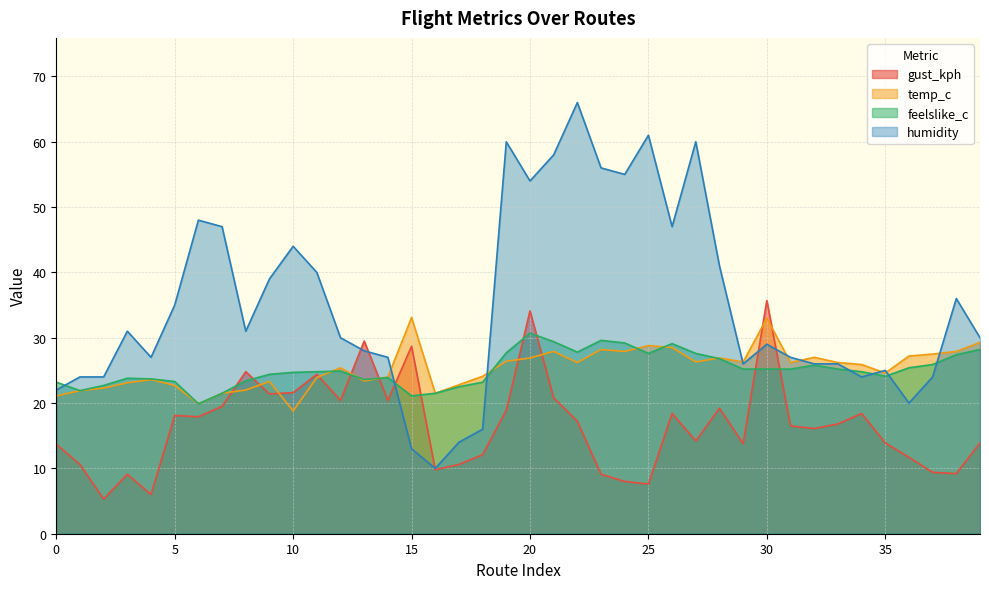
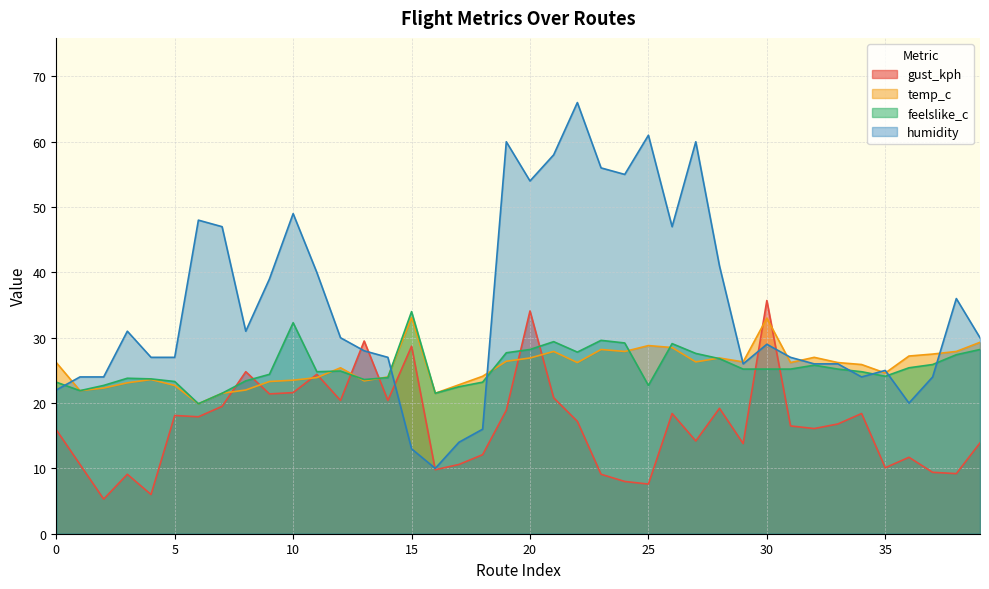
gust_kph, 0: 14 -> 16
temp_c, 0: 21 -> 26
humidity, 5: 35 -> 27
temp_c, 10: 19 -> 24
feelslike_c, 10: 25 -> 32
humidity, 10: 44 -> 49
feelslike_c, 15: 21 -> 34
feelslike_c, 20: 31 -> 28
feelslike_c, 25: 28 -> 23
gust_kph, 35: 14 -> 10
